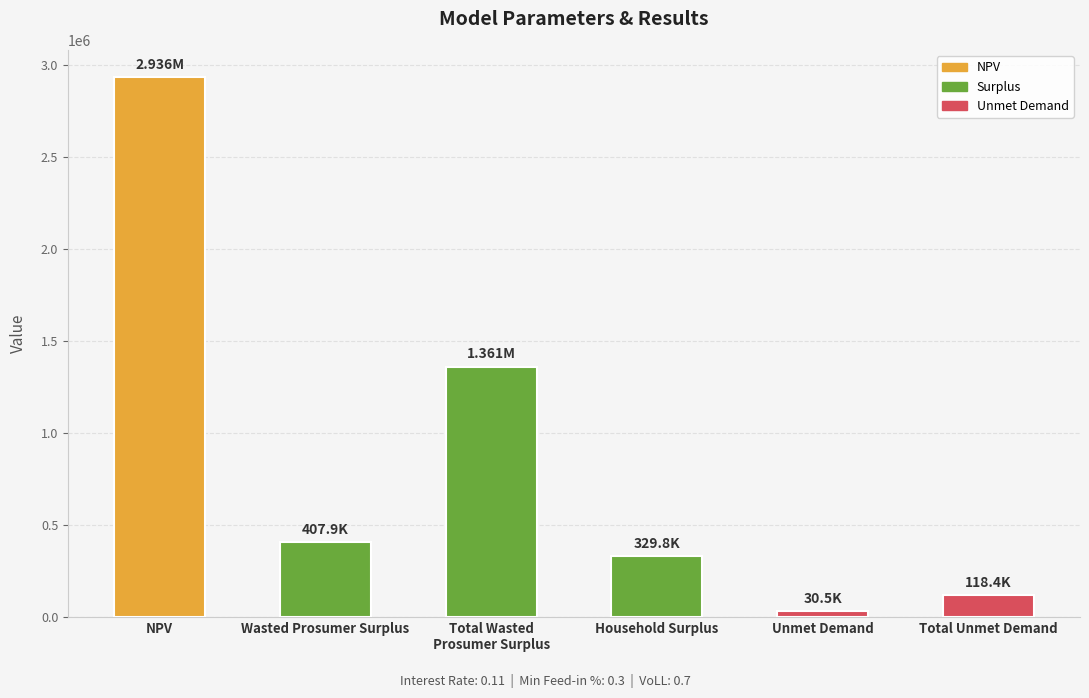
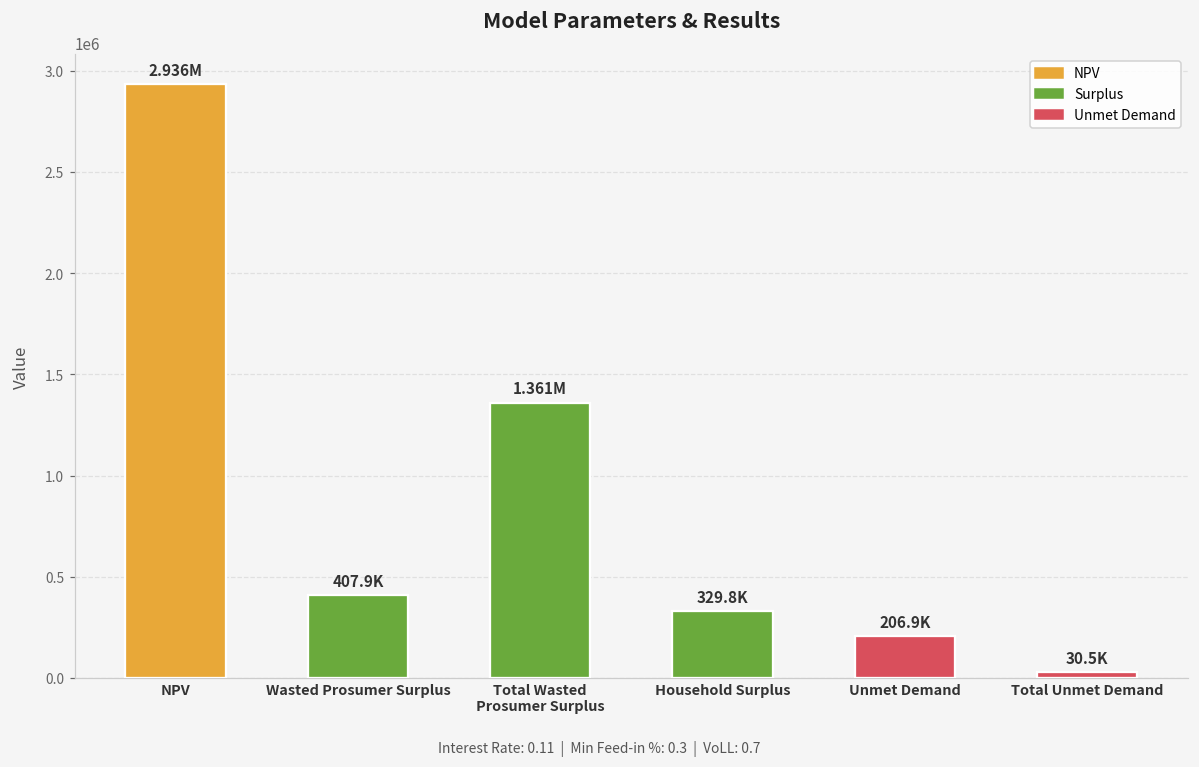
Unmet Demand: 30.5K -> 206.9K
Total Unmet Demand: 118.4K -> 30.5K
